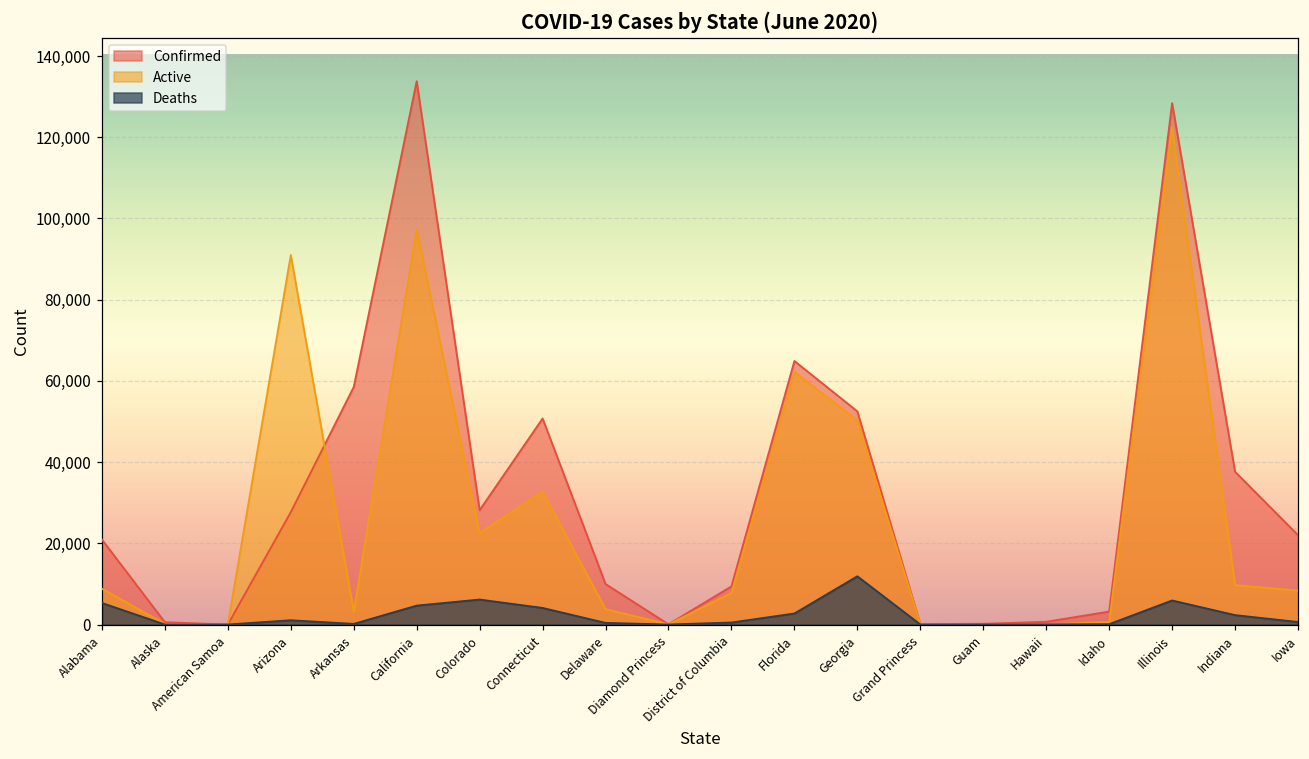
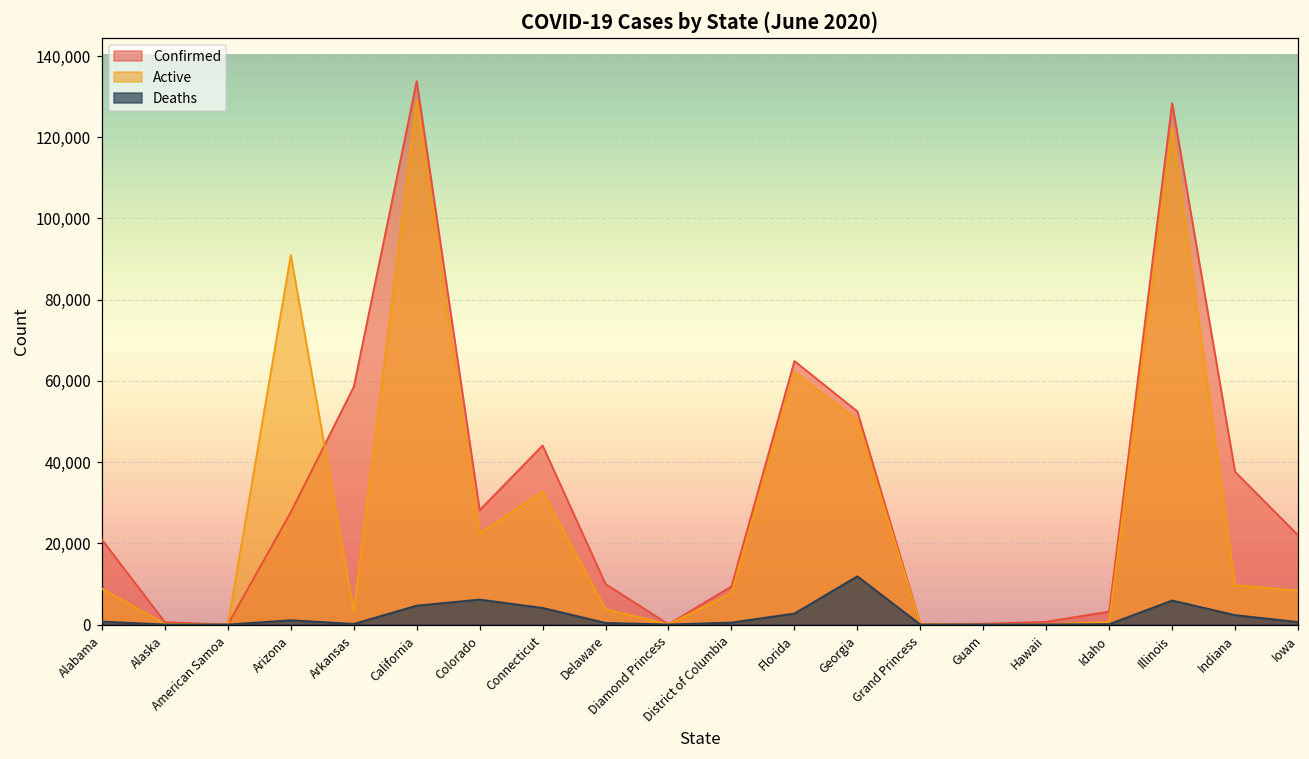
Deaths, Alabama: 5,000 -> 1,000
Active, California: 97,000 -> 129,000
Confirmed, Connecticut: 51,000 -> 44,000
